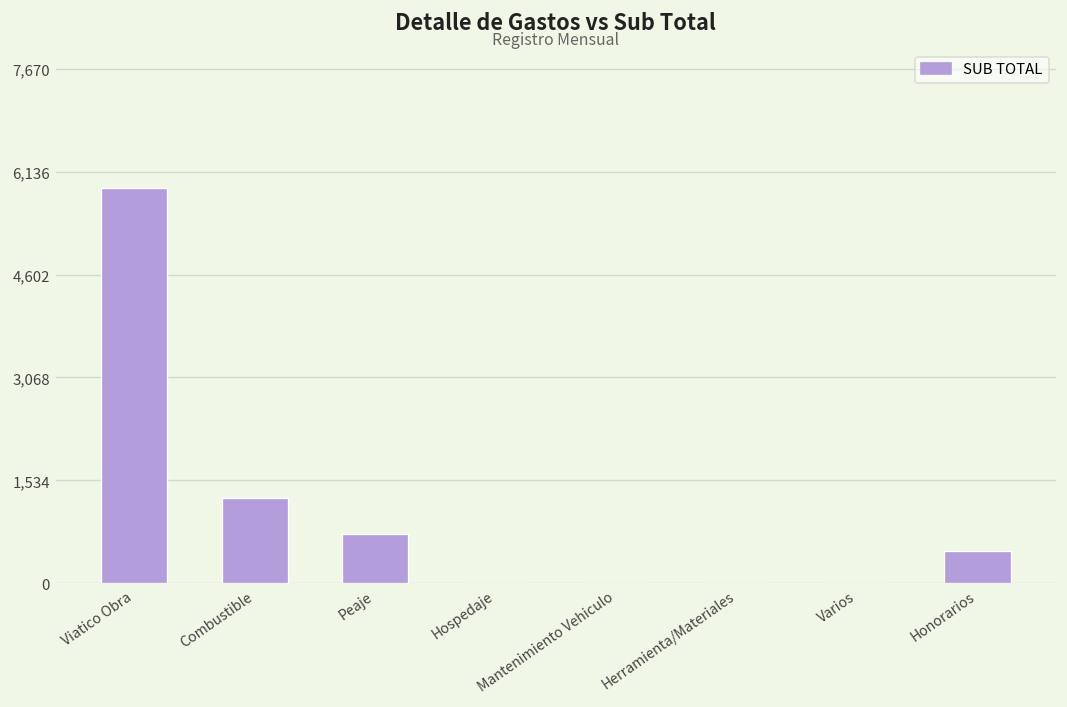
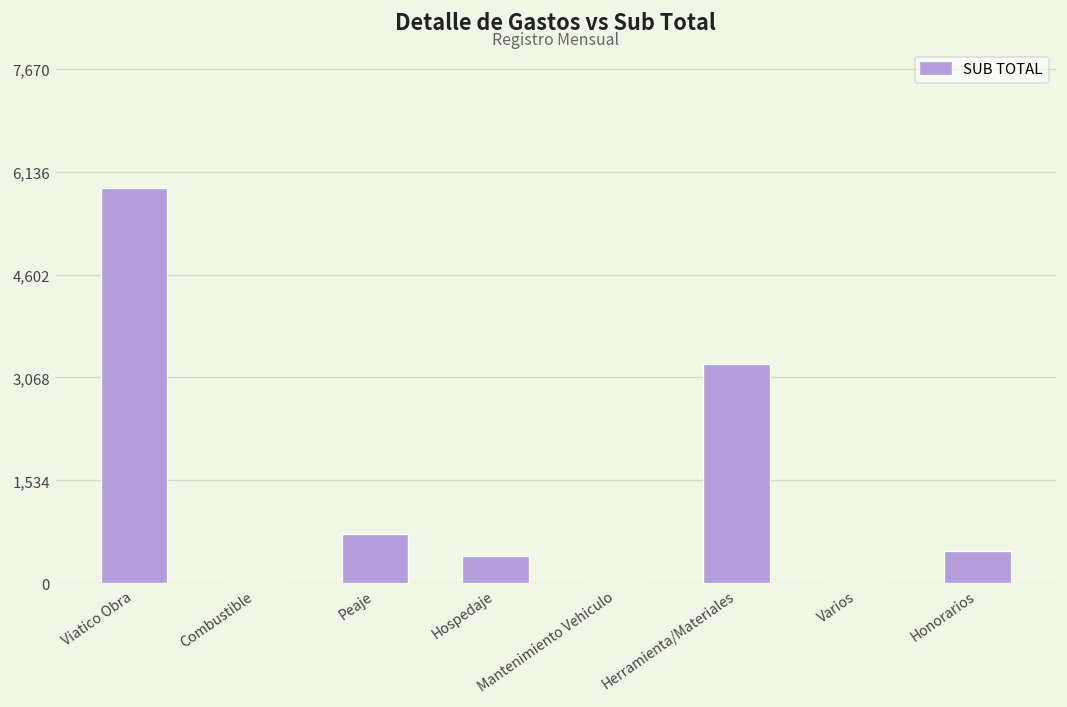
Combustible: 1,300 -> 0
Hospedaje: 0 -> 400
Herramienta/Materiales: 0 -> 3,300
